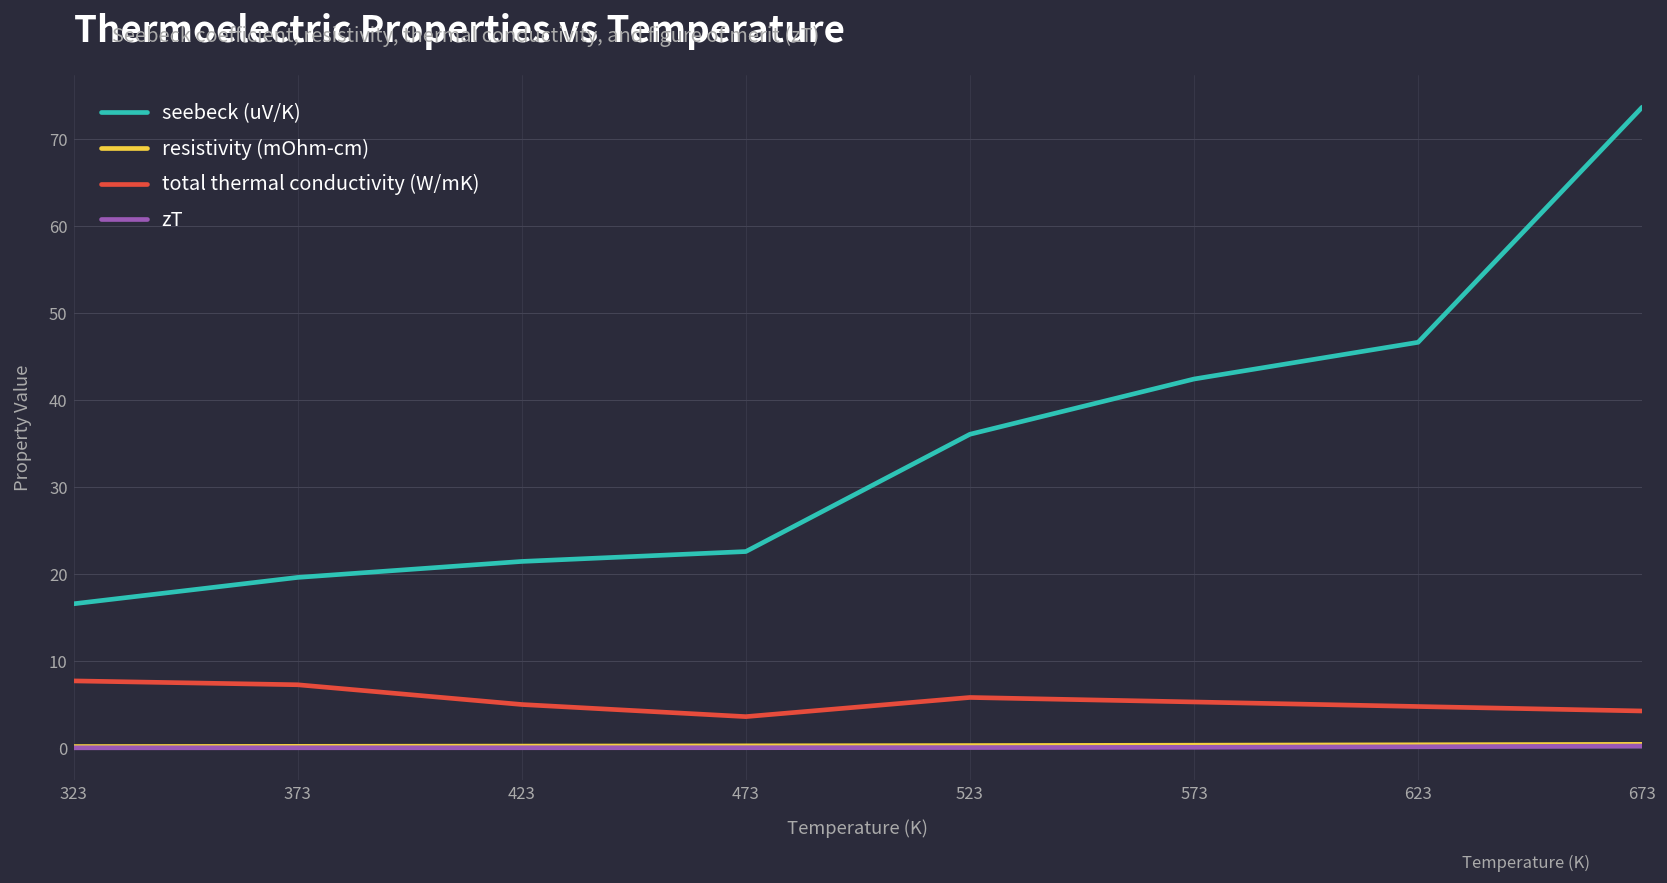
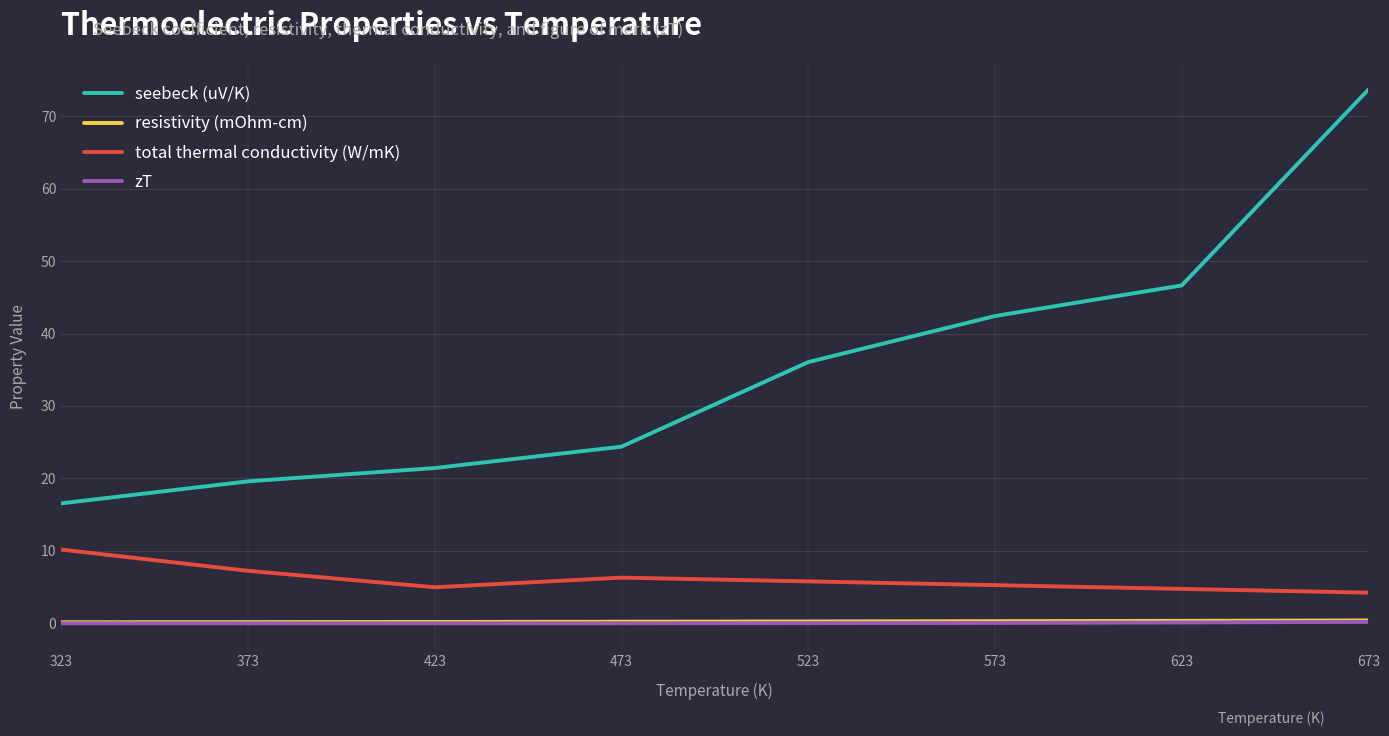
total thermal conductivity (W/mK), 323: 8 -> 10
seebeck (uV/K), 473: 23 -> 24
total thermal conductivity (W/mK), 473: 4 -> 6
